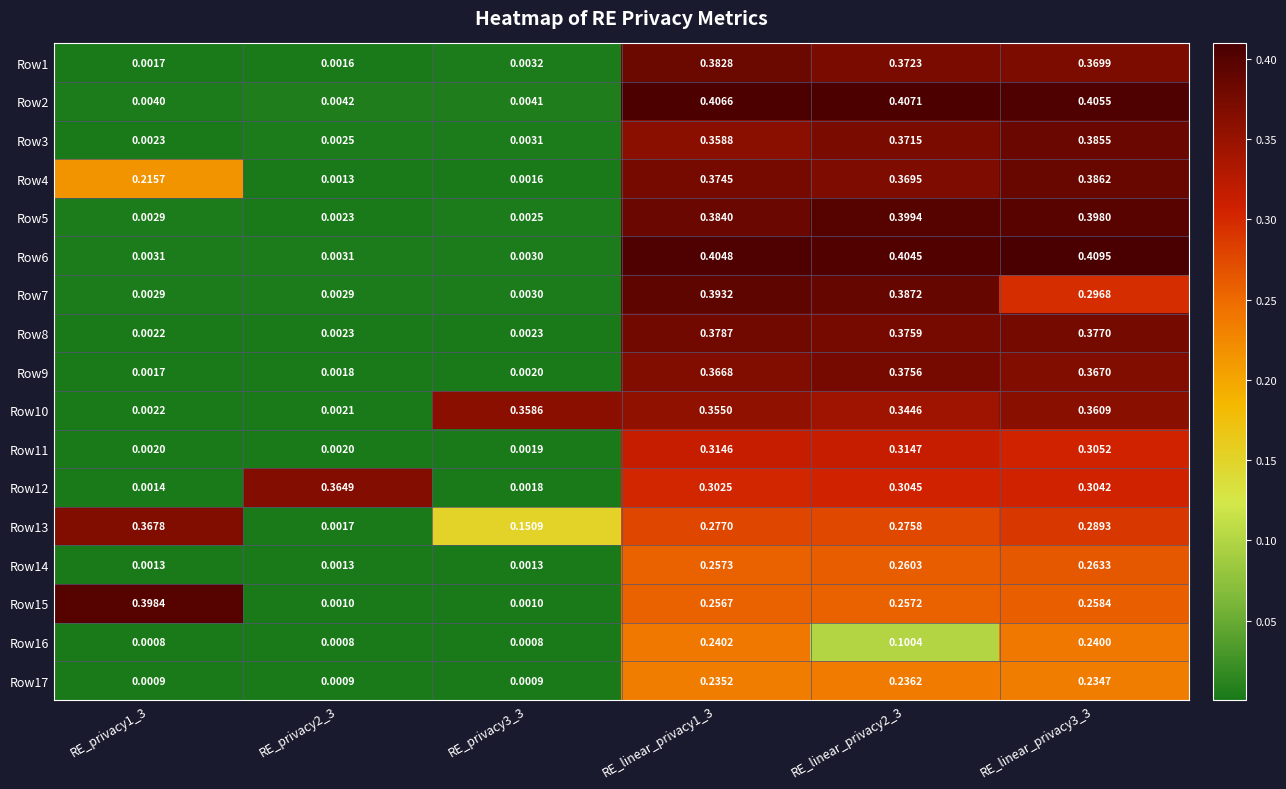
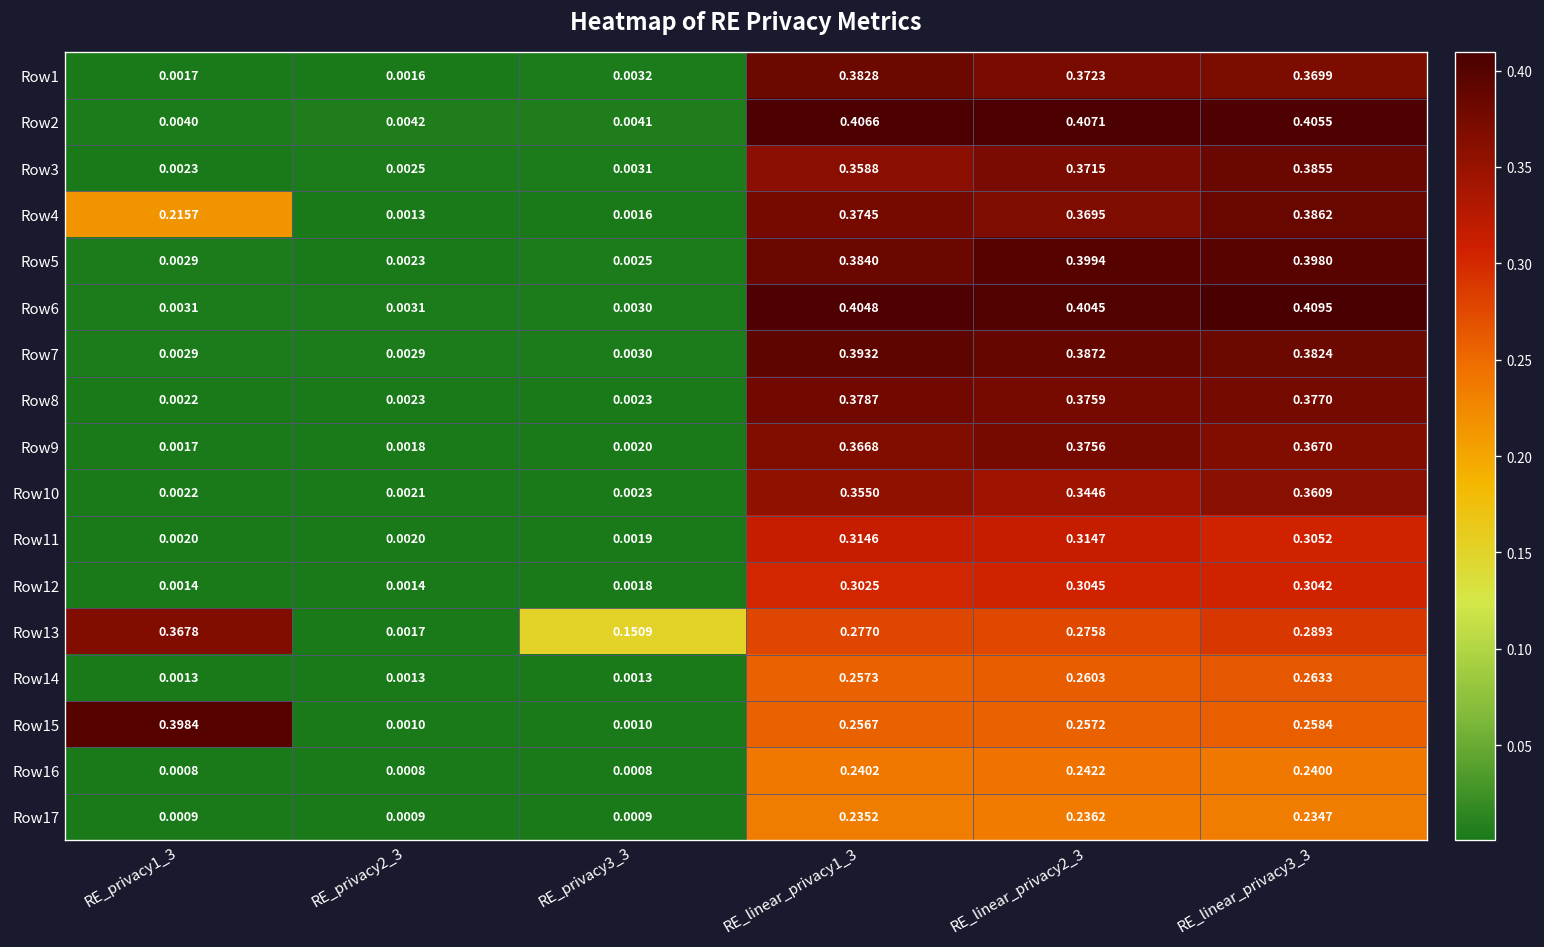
Row7, RE_linear_privacy3_3: 0.2968 -> 0.3824
Row10, RE_privacy3_3: 0.3586 -> 0.0023
Row12, RE_privacy2_3: 0.3649 -> 0.0014
Row16, RE_linear_privacy2_3: 0.1004 -> 0.2422
